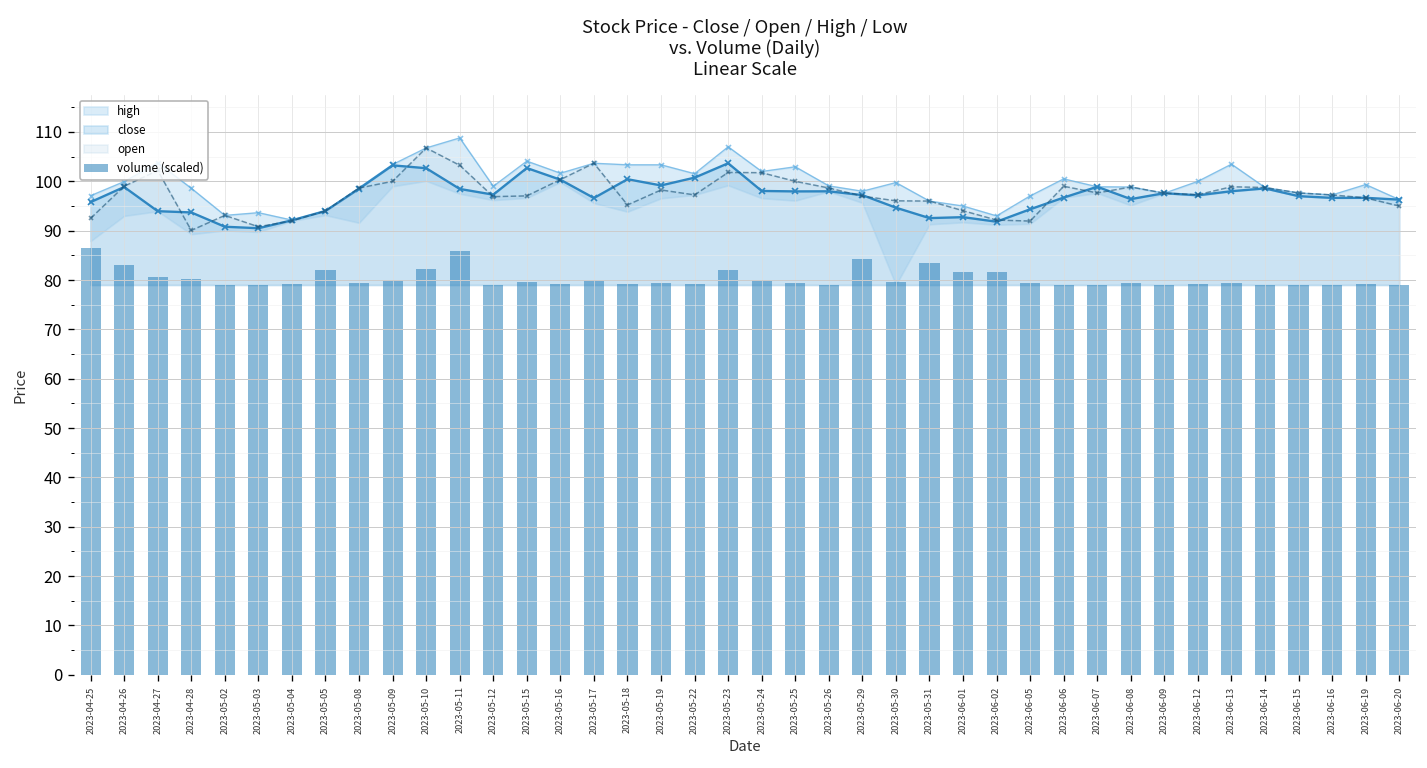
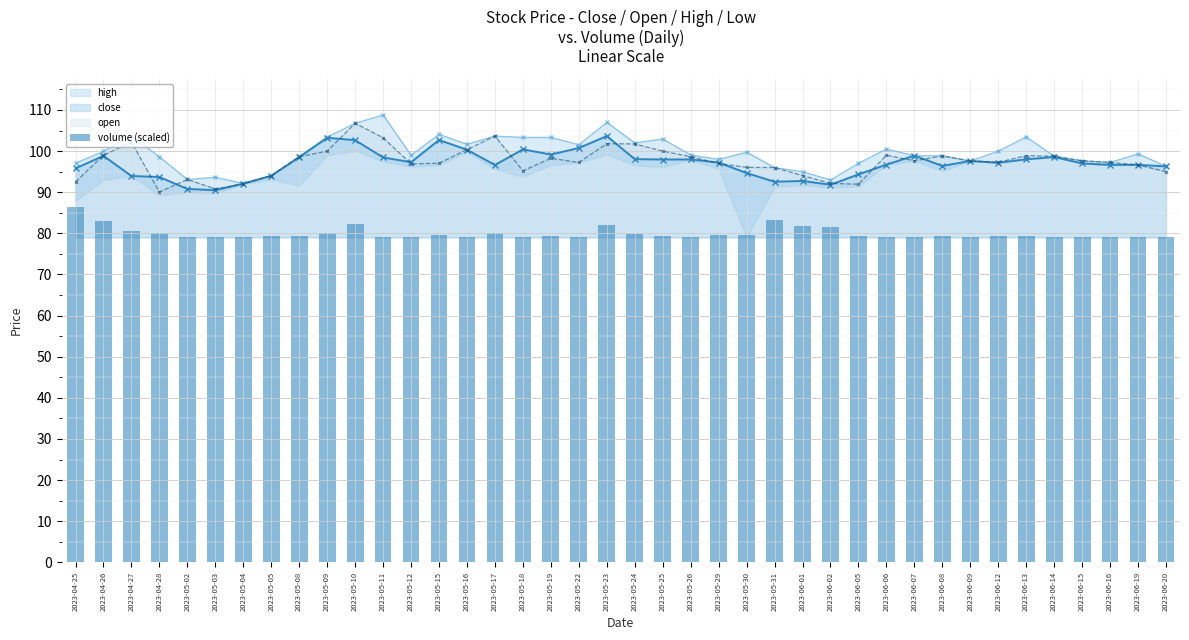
volume (scaled), 2023-05-05: 82 -> 79
volume (scaled), 2023-05-11: 86 -> 79
volume (scaled), 2023-05-29: 84 -> 80
